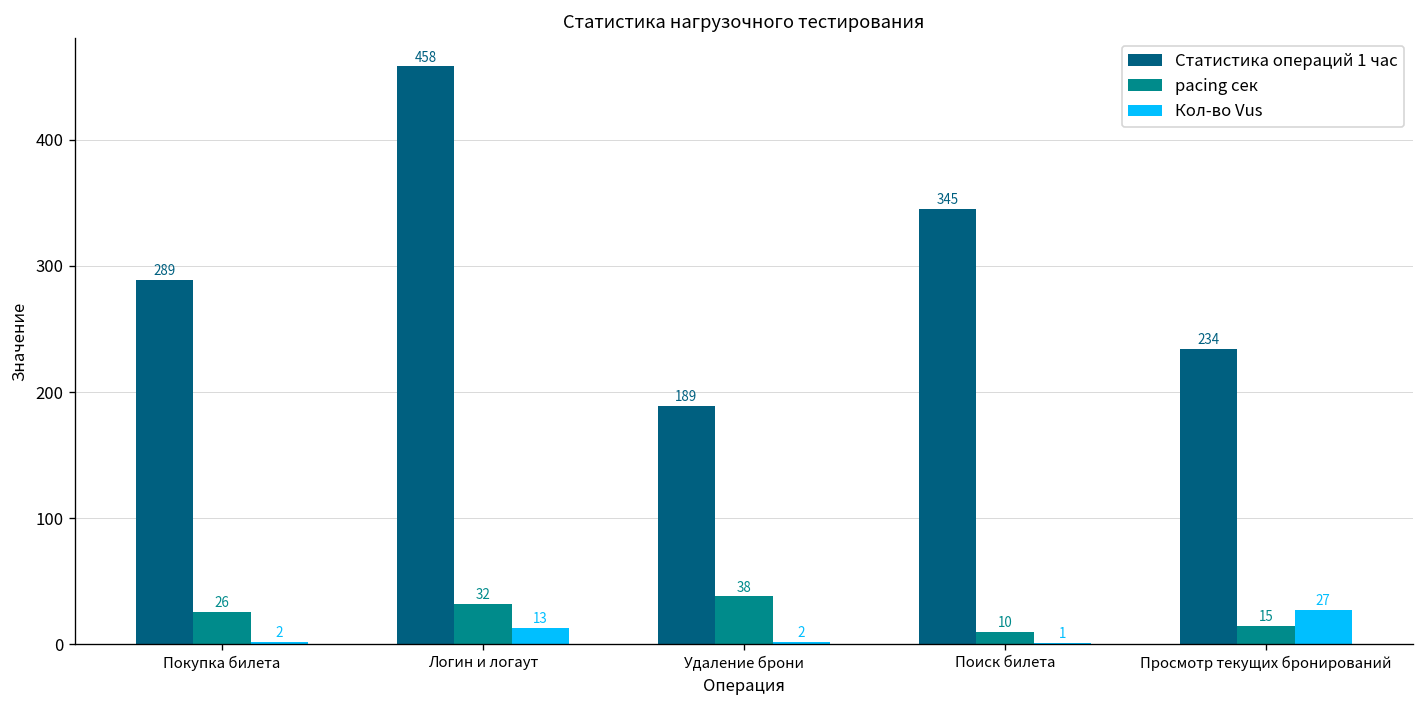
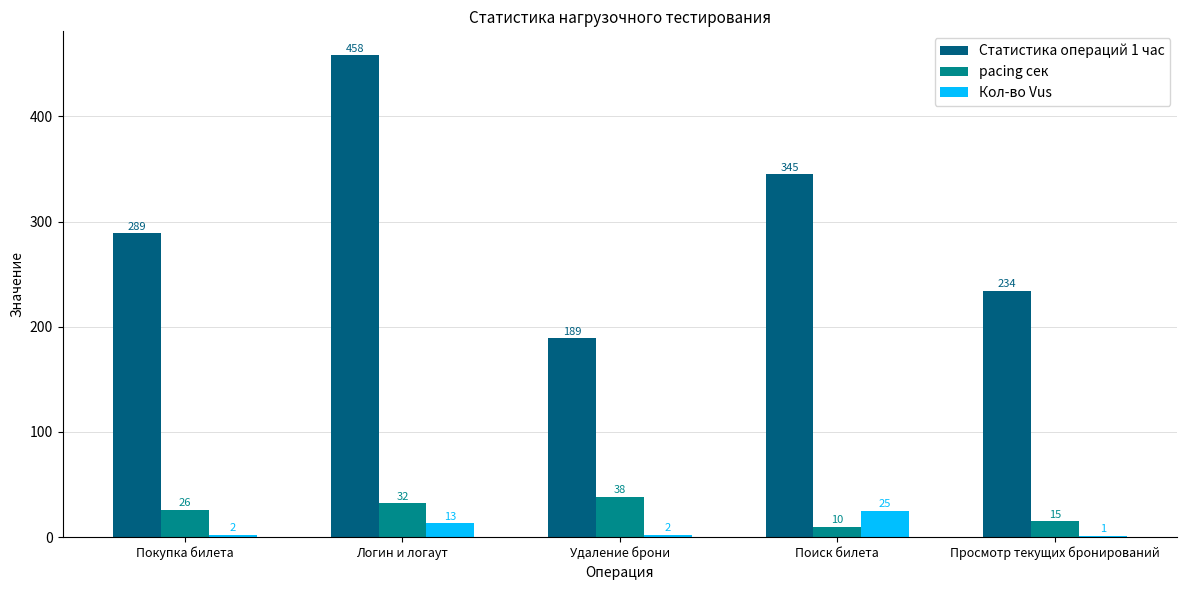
Кол-во Vus, Поиск билета: 1 -> 25
Кол-во Vus, Просмотр текущих бронирований: 27 -> 1
